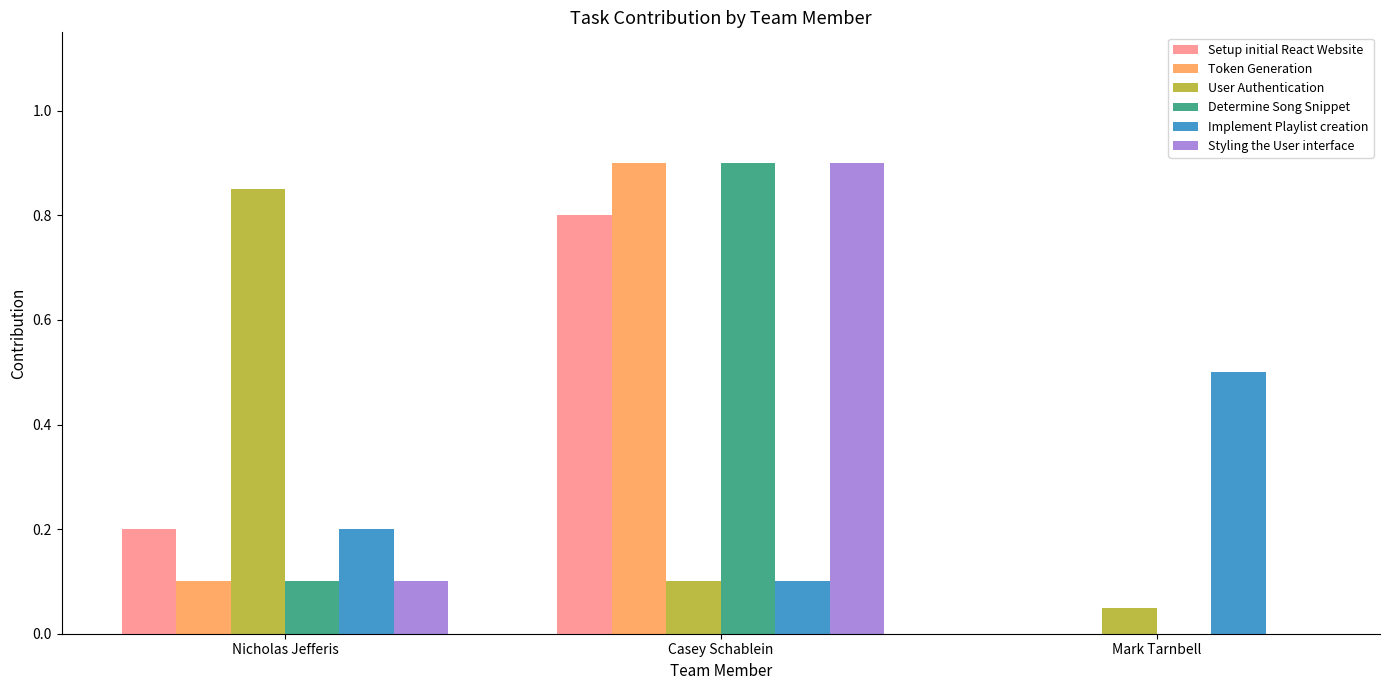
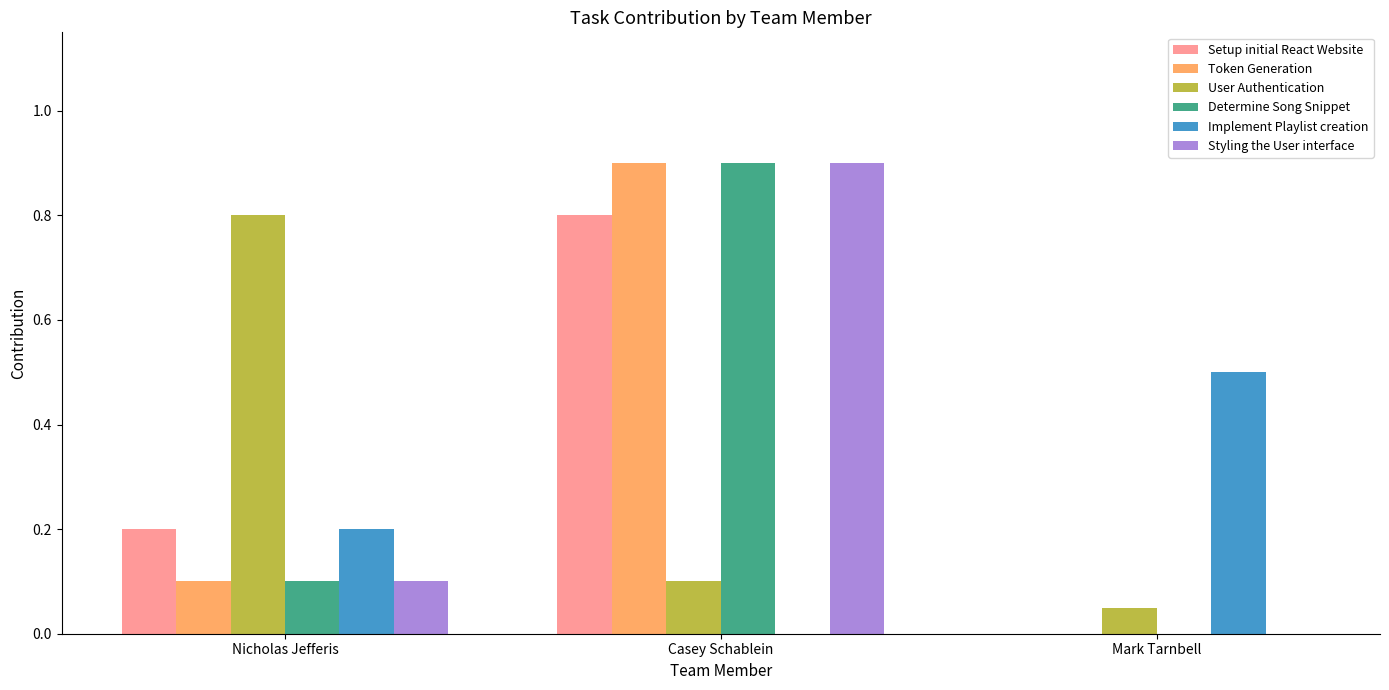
User Authentication, Nicholas Jefferis: 0.85 -> 0.80
Implement Playlist creation, Casey Schablein: 0.1 -> 0.0
